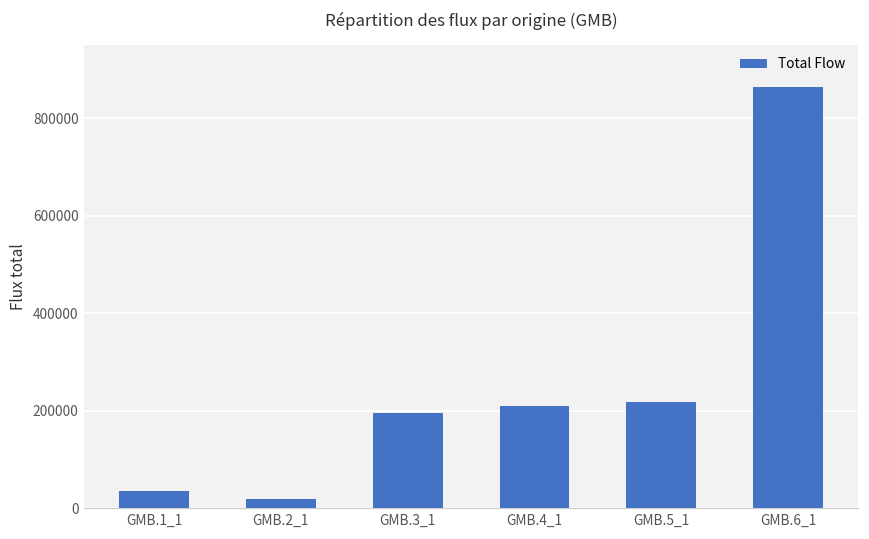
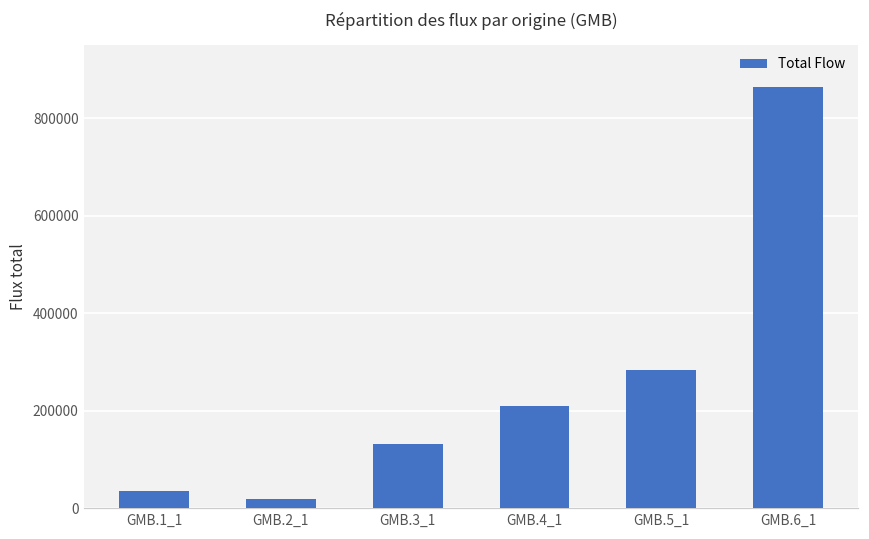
GMB.3_1: 200000 -> 130000
GMB.5_1: 220000 -> 280000
